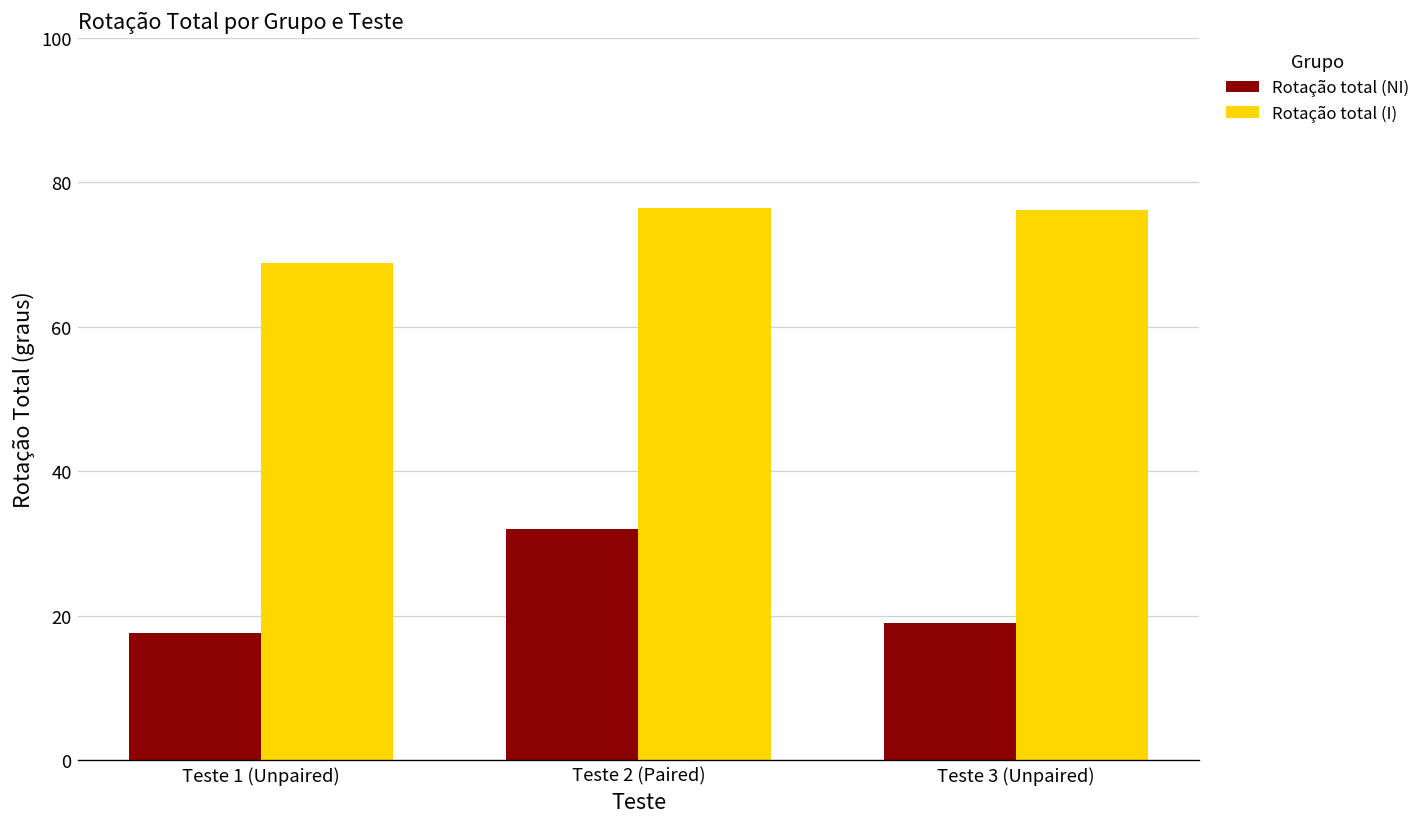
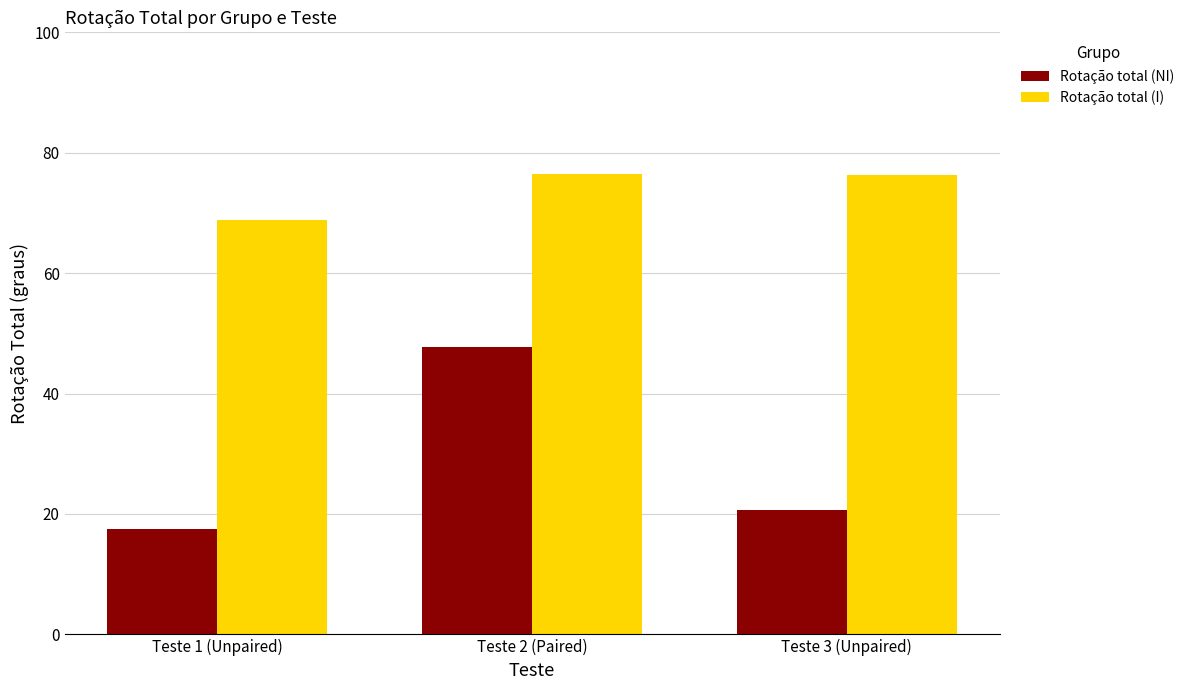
Rotação total (NI), Teste 2 (Paired): 32 -> 48
Rotação total (NI), Teste 3 (Unpaired): 19 -> 21
